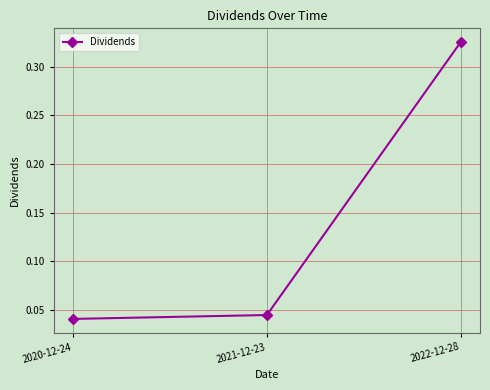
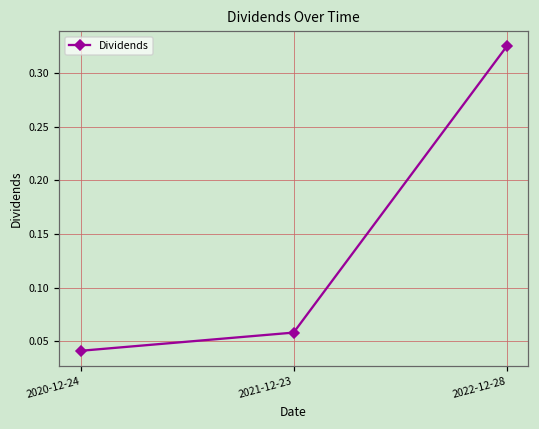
2021-12-23: 0.05 -> 0.06
